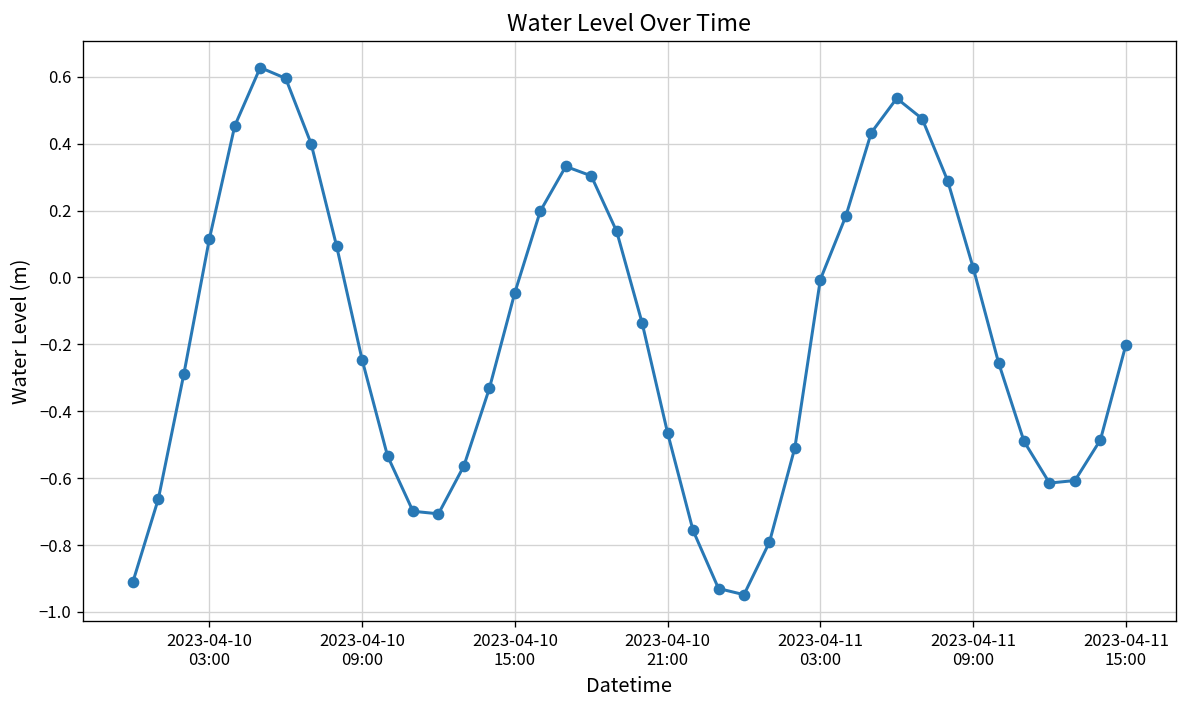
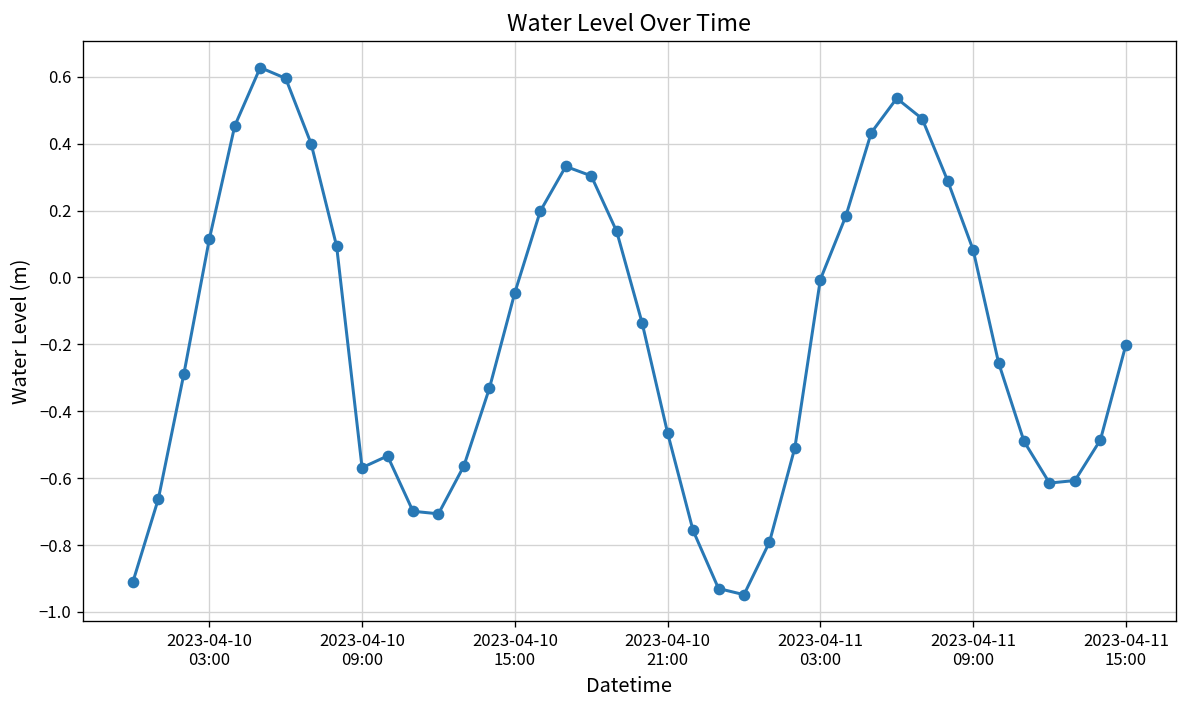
2023-04-10 09:00: -0.25 -> -0.57
2023-04-11 09:00: 0.03 -> 0.08
